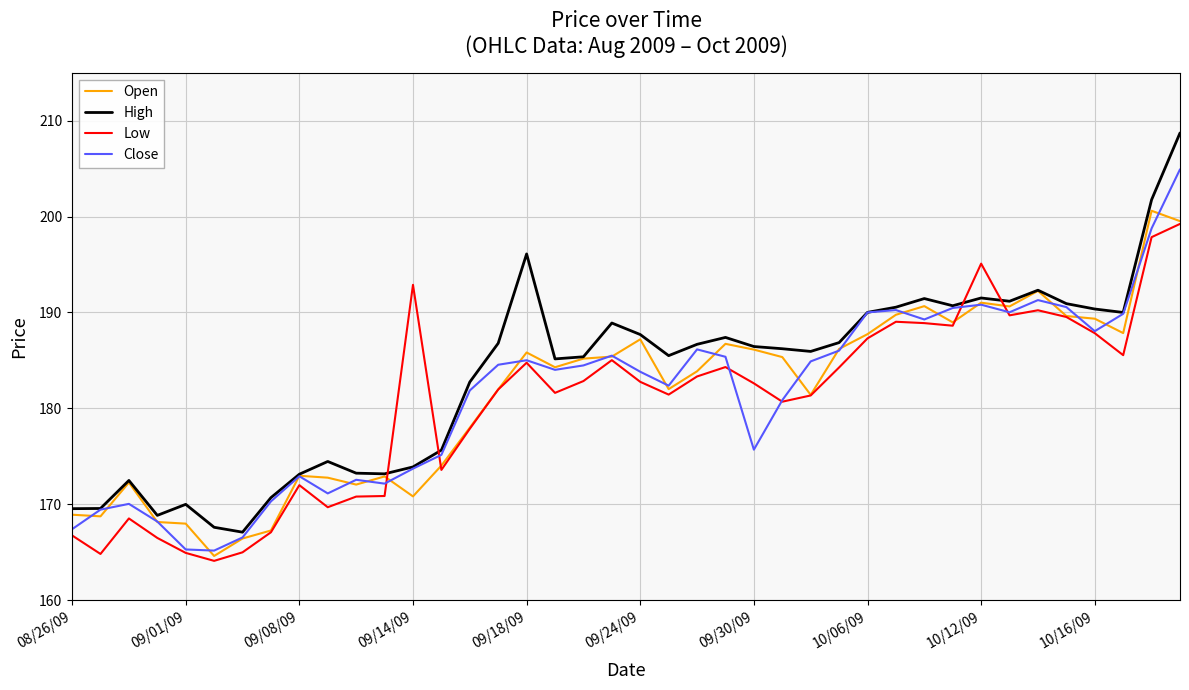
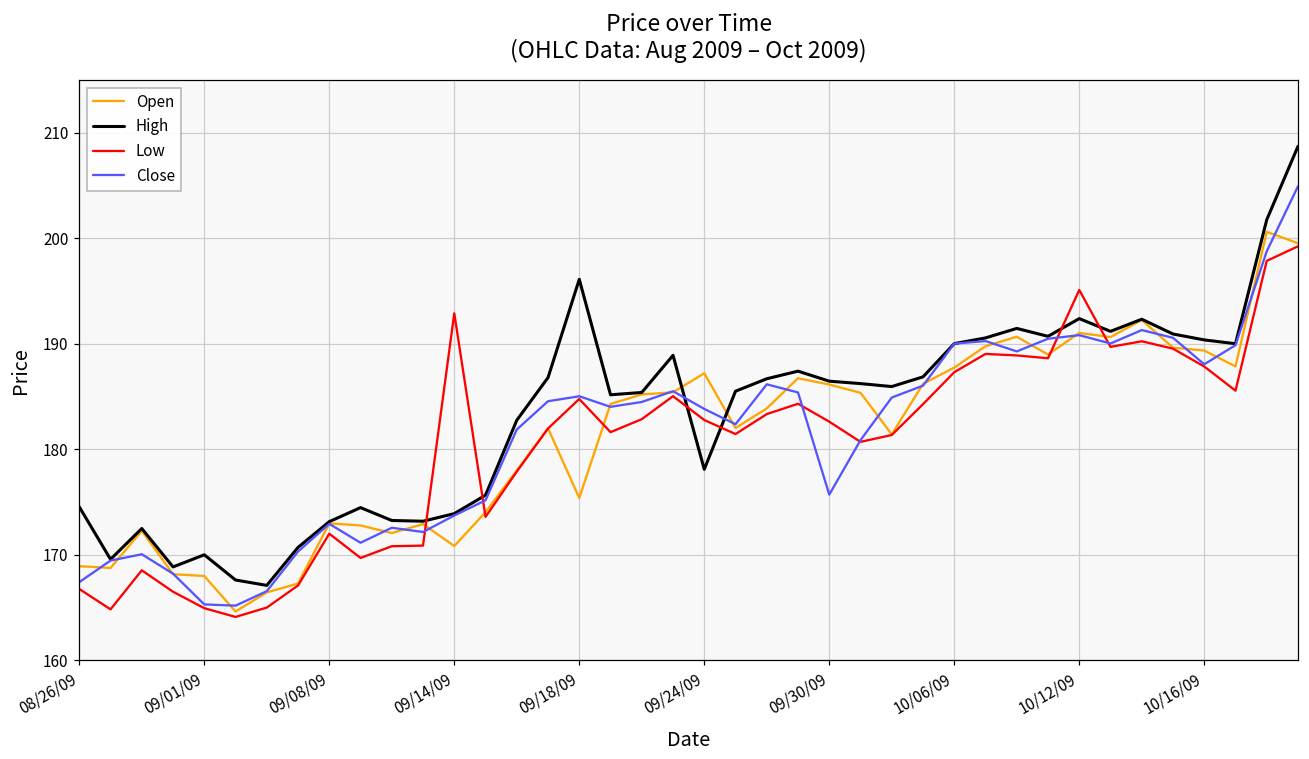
High, 08/26/09: 170 -> 175
Open, 09/18/09: 186 -> 175
High, 09/24/09: 188 -> 178
High, 10/12/09: 191.5 -> 192.4
